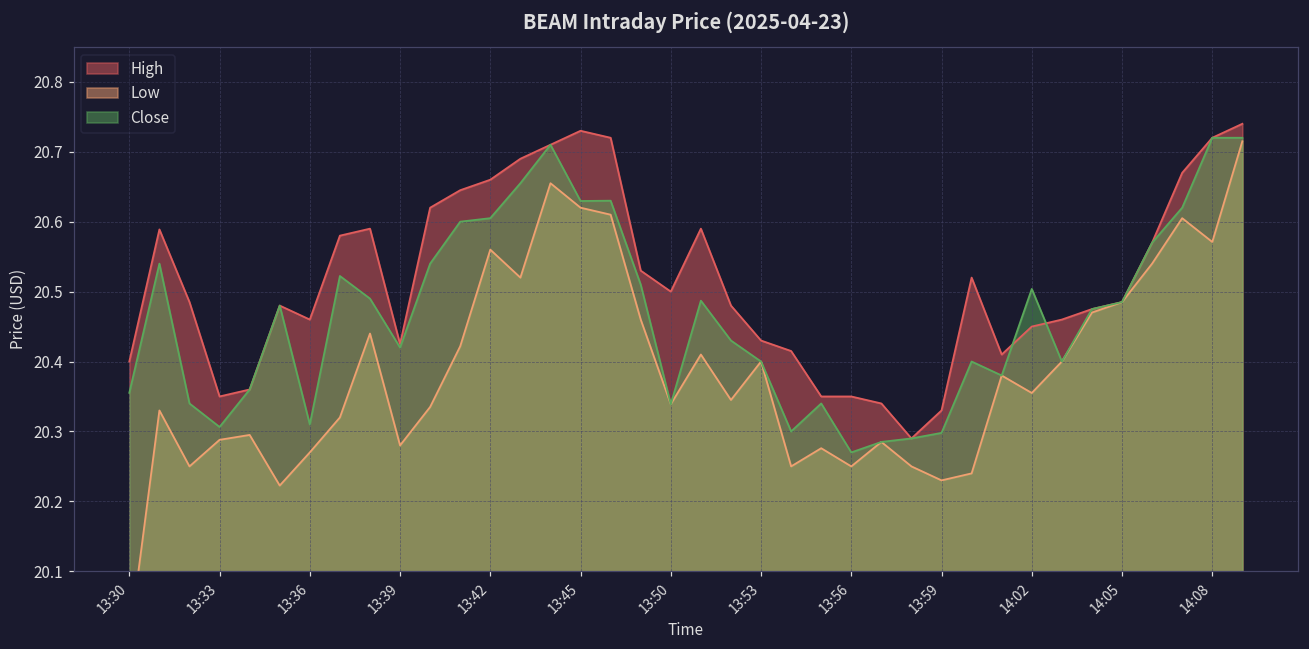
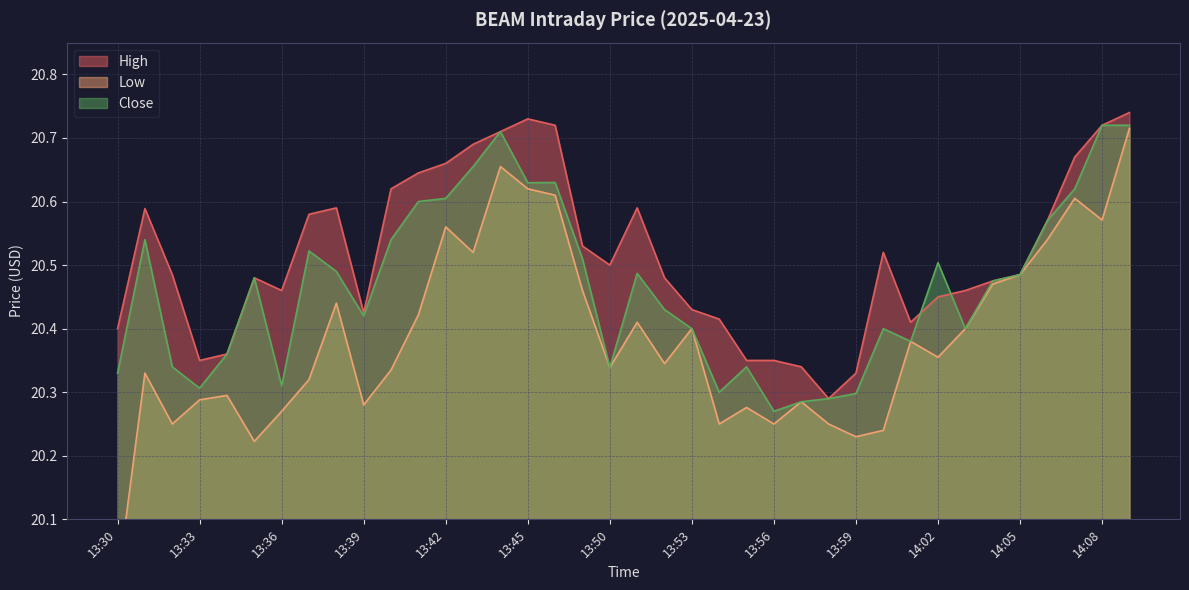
Close, 13:30: 20.36 -> 20.33
